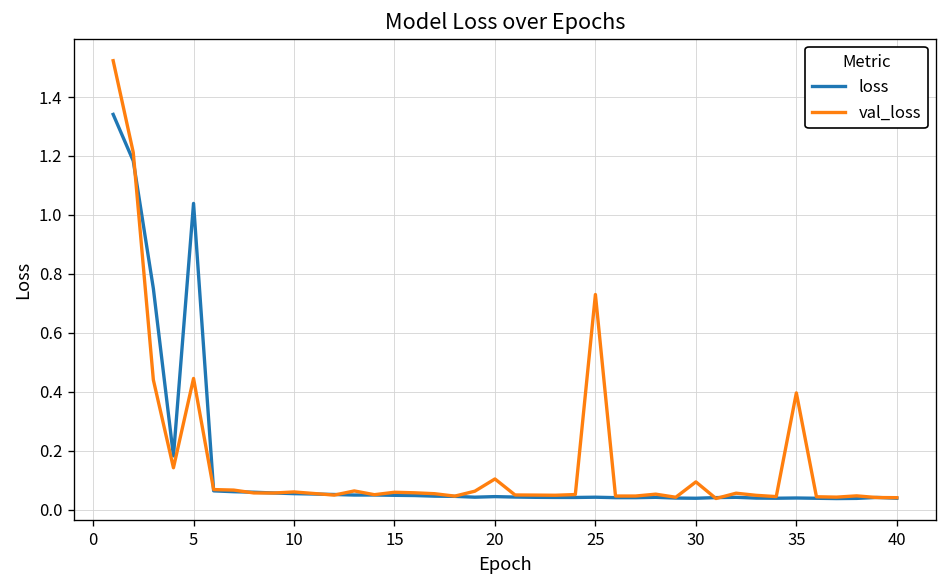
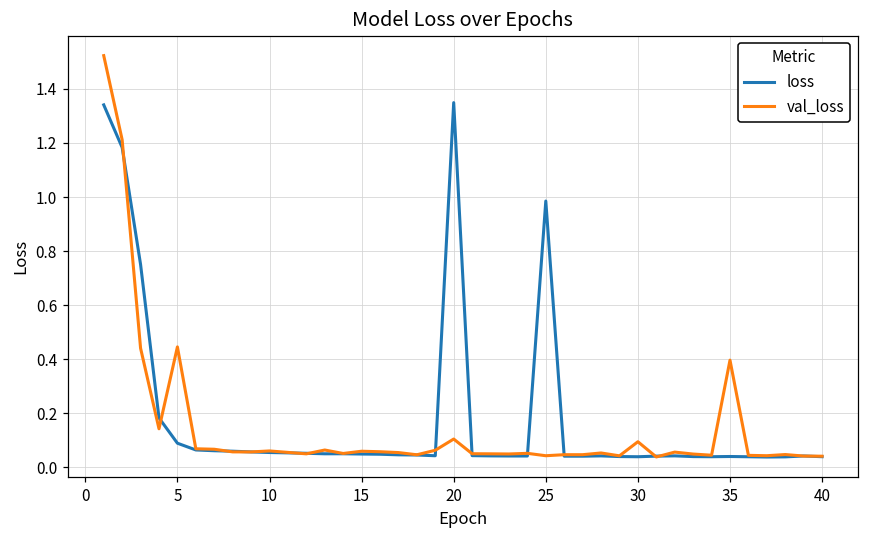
loss, 5: 1.04 -> 0.09
loss, 20: 0.04 -> 1.35
loss, 25: 0.04 -> 0.99
val_loss, 25: 0.73 -> 0.04
